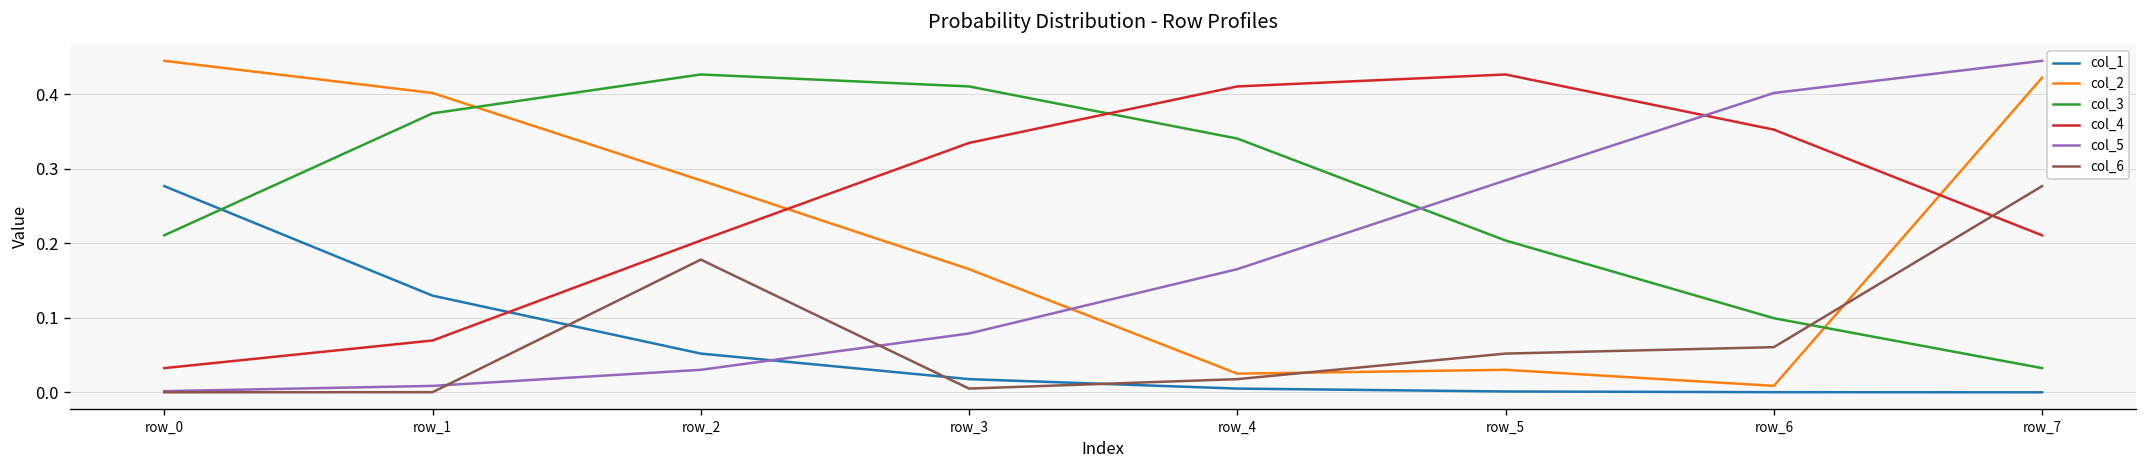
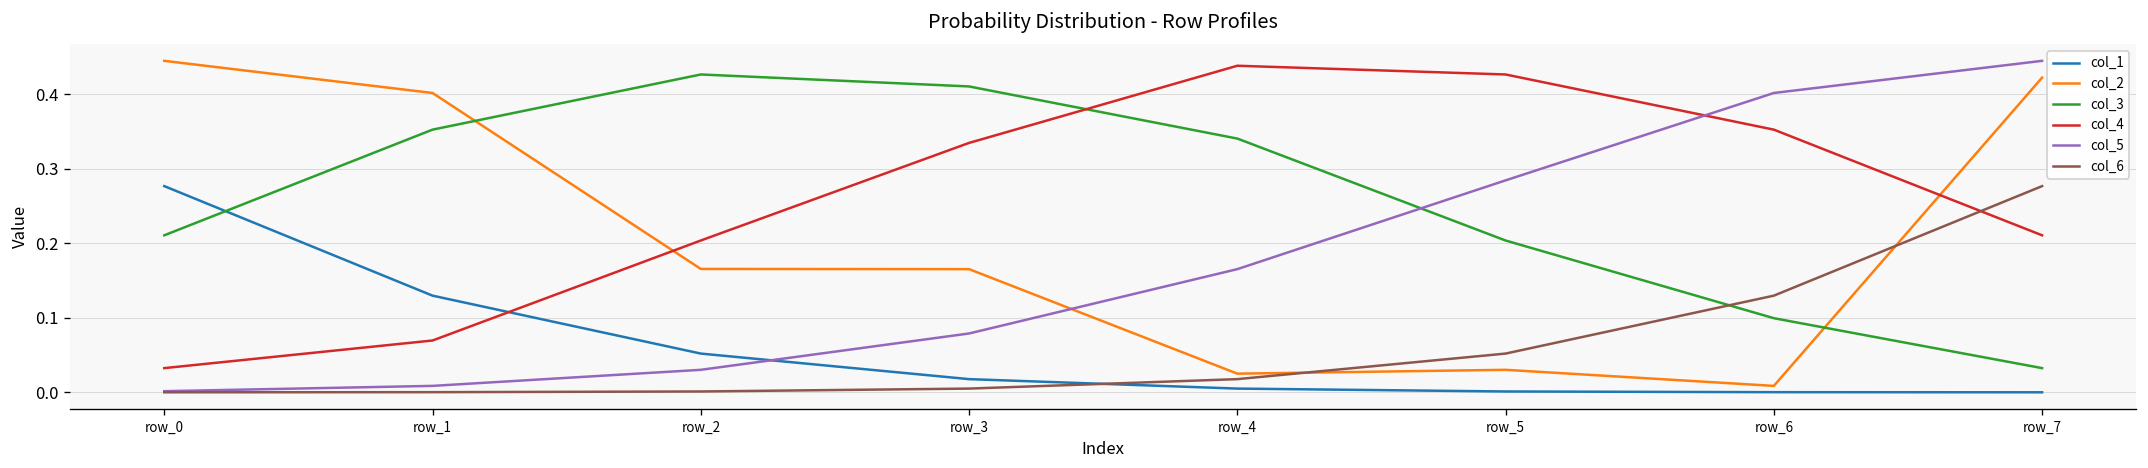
col_3, row_1: 0.37 -> 0.35
col_2, row_2: 0.28 -> 0.17
col_6, row_2: 0.18 -> 0.00
col_4, row_4: 0.41 -> 0.44
col_6, row_6: 0.06 -> 0.13
